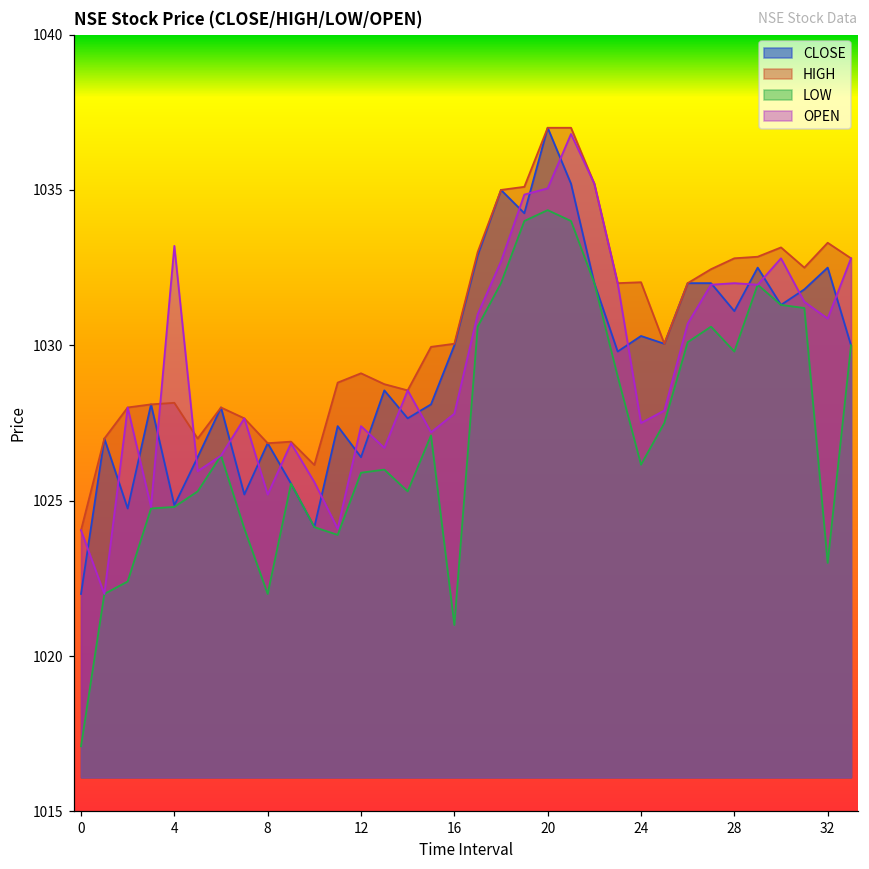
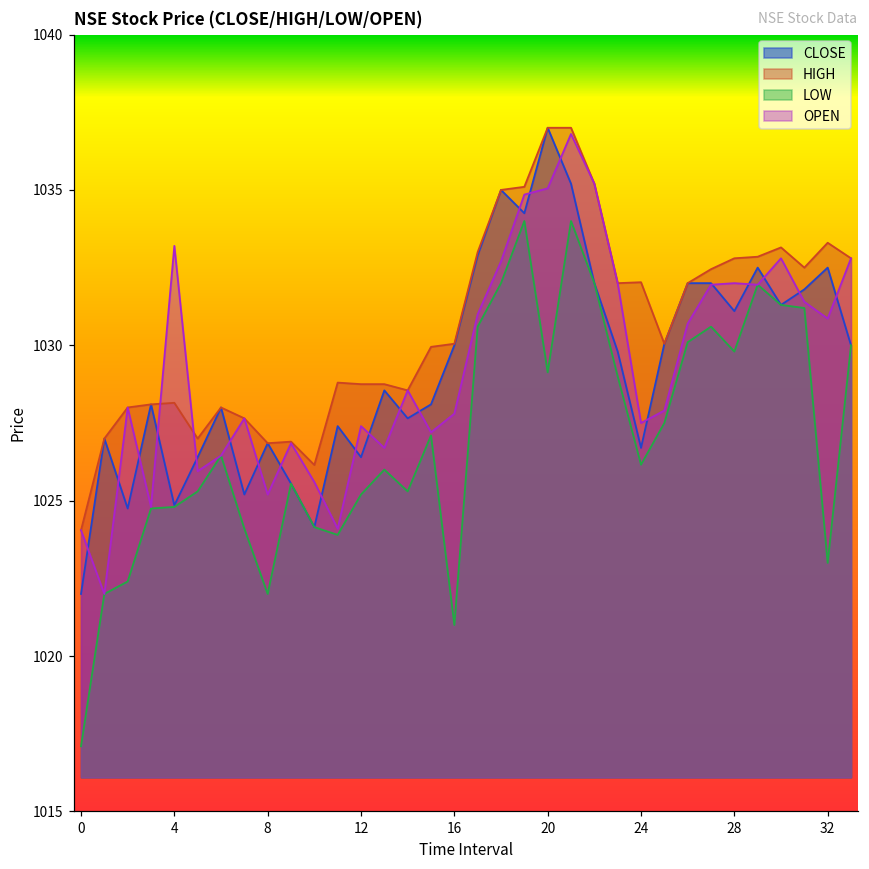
HIGH, 12: 1029.1 -> 1028.8
LOW, 12: 1025.9 -> 1025.2
LOW, 20: 1034.4 -> 1029.1
CLOSE, 24: 1030.3 -> 1026.7
